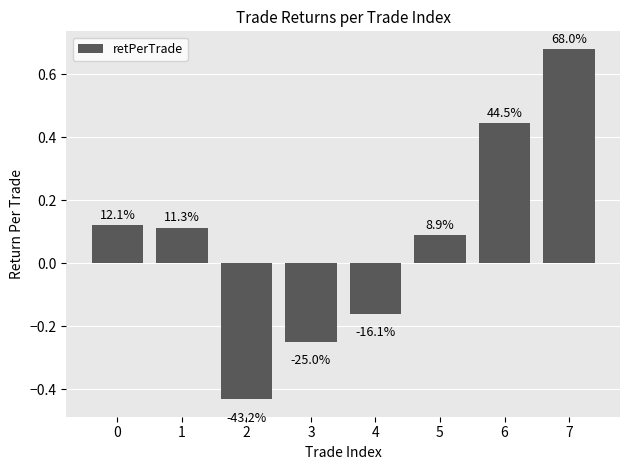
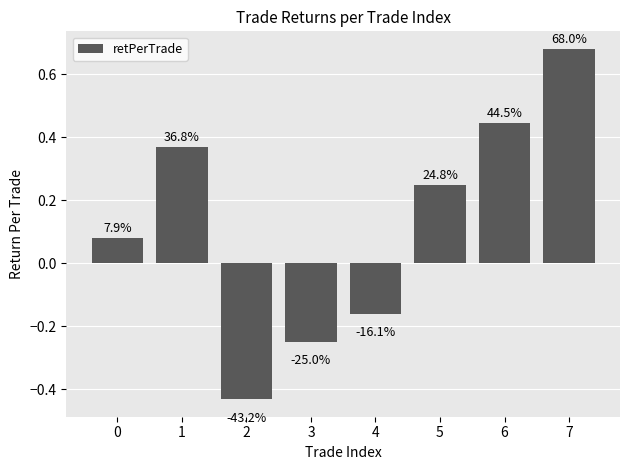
0: 12.1% -> 7.9%
1: 11.3% -> 36.8%
5: 8.9% -> 24.8%
